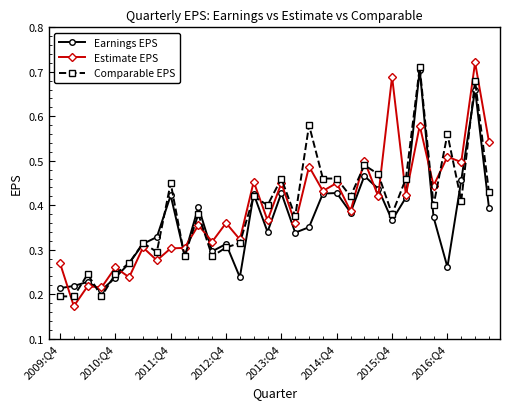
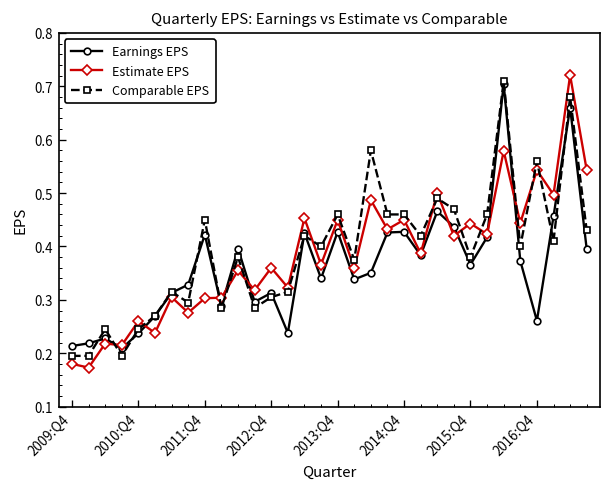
Estimate EPS, 2009:Q4: 0.27 -> 0.18
Estimate EPS, 2015:Q4: 0.69 -> 0.44
Estimate EPS, 2016:Q4: 0.51 -> 0.54
